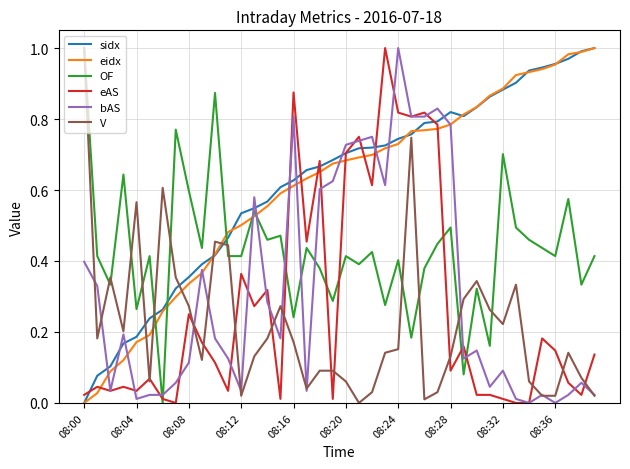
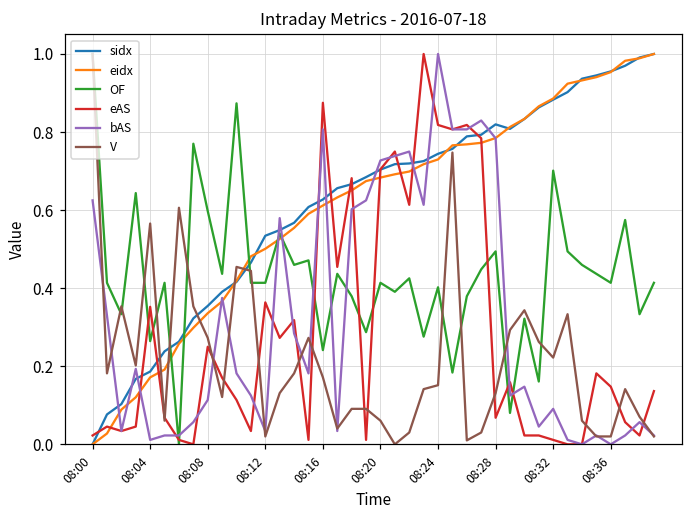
bAS, 08:00: 0.40 -> 0.63
eAS, 08:04: 0.03 -> 0.35
eAS, 08:28: 0.09 -> 0.07
